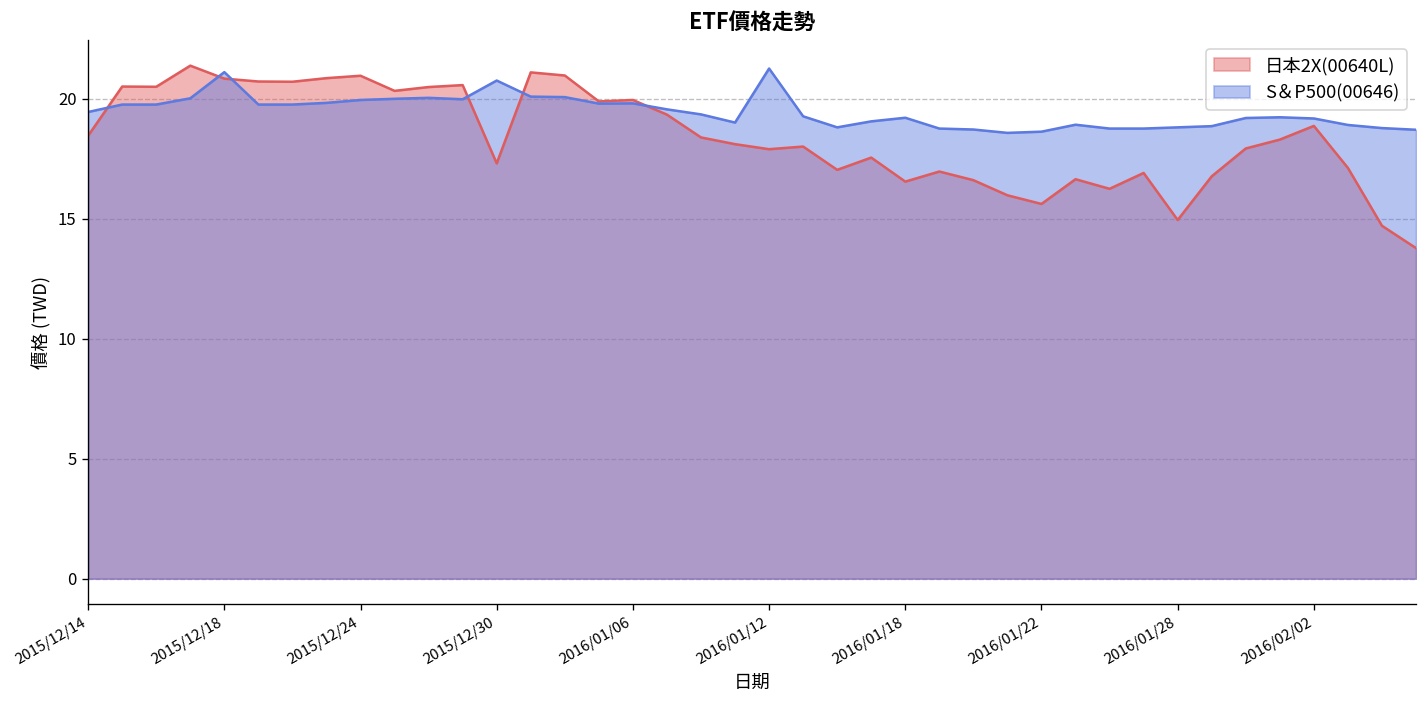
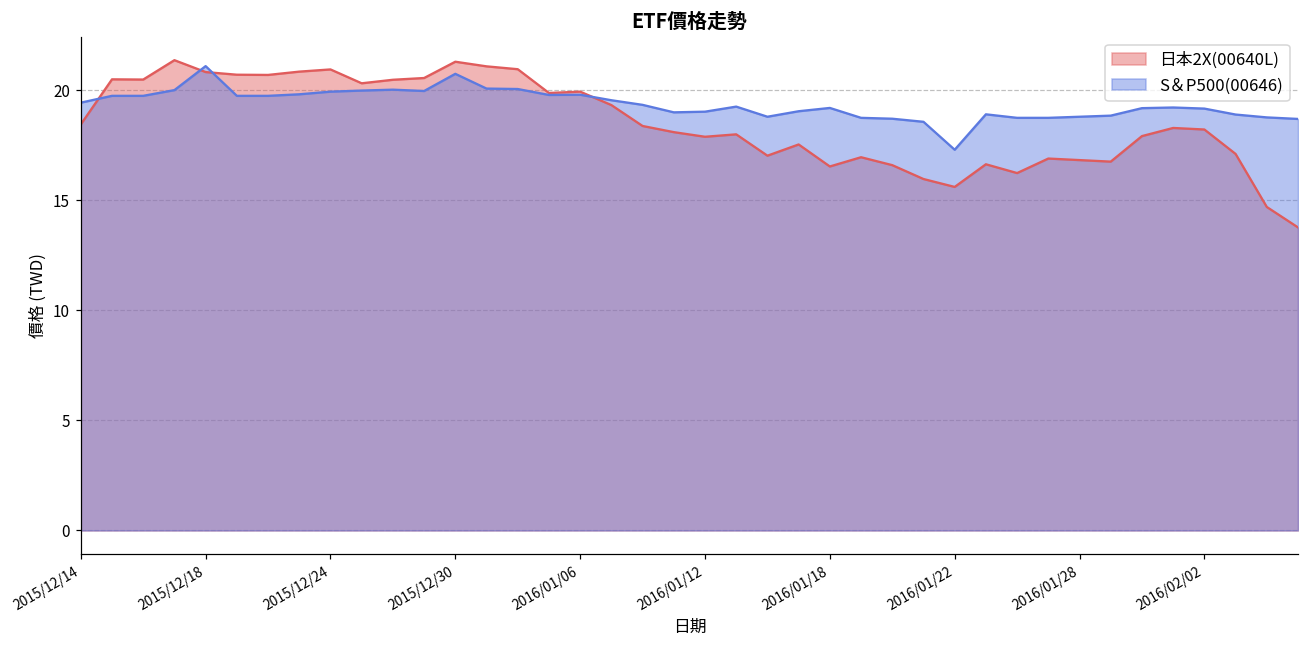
日本2X(00640L), 2015/12/30: 17.3 -> 21.3
S＆P500(00646), 2016/01/12: 21.3 -> 19.0
S＆P500(00646), 2016/01/22: 18.6 -> 17.3
日本2X(00640L), 2016/01/28: 14.9 -> 16.8
日本2X(00640L), 2016/02/02: 18.9 -> 18.2
